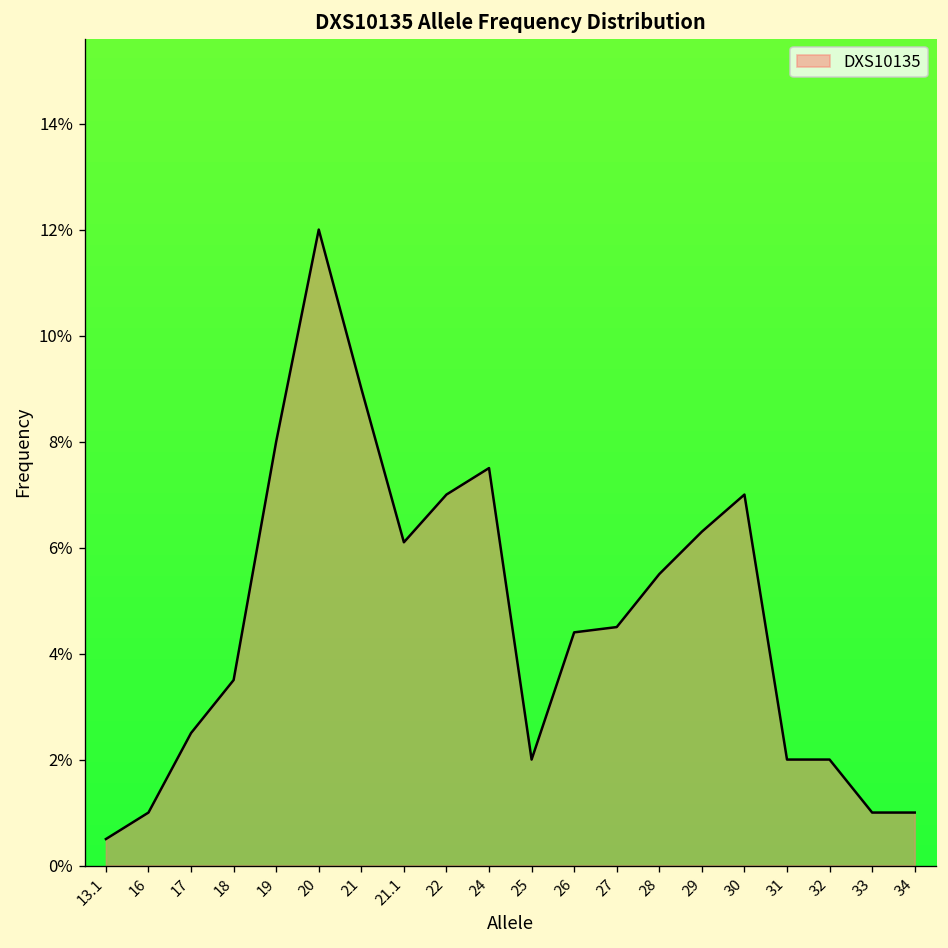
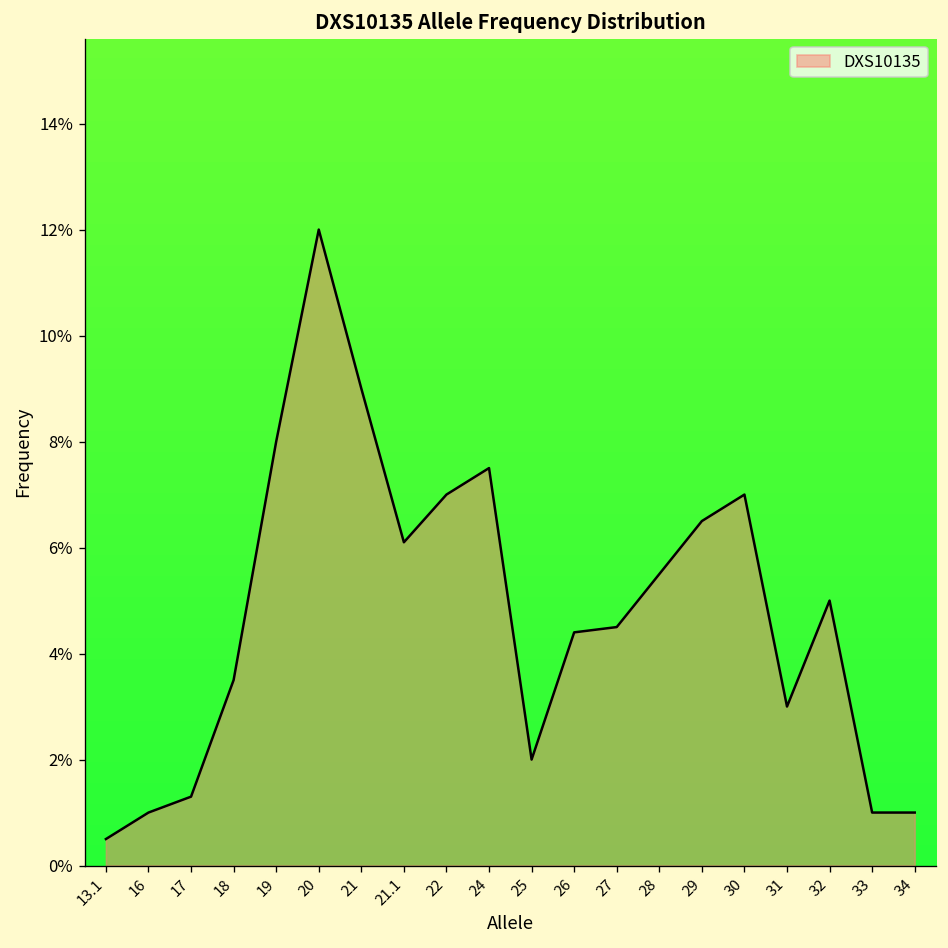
17: 2.5% -> 1.3%
29: 6.3% -> 6.5%
31: 2.0% -> 3.0%
32: 2.0% -> 5.0%
